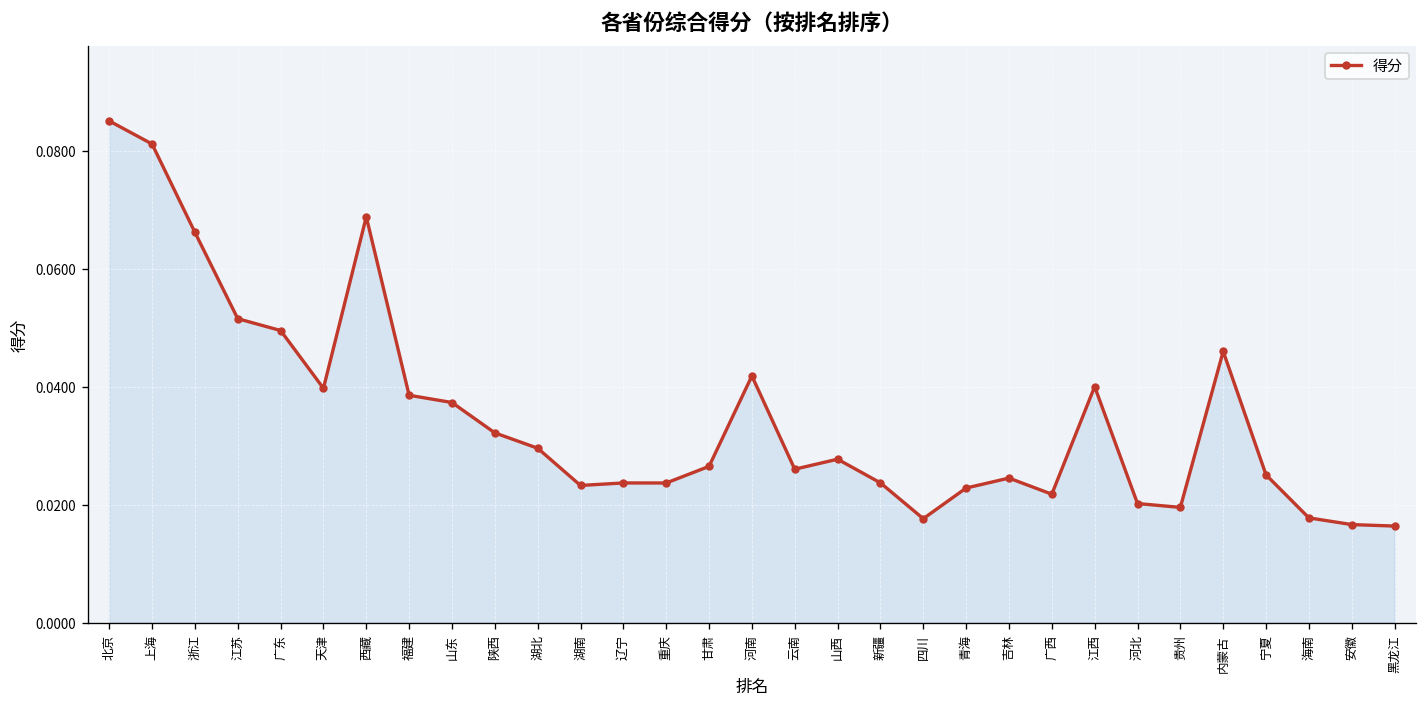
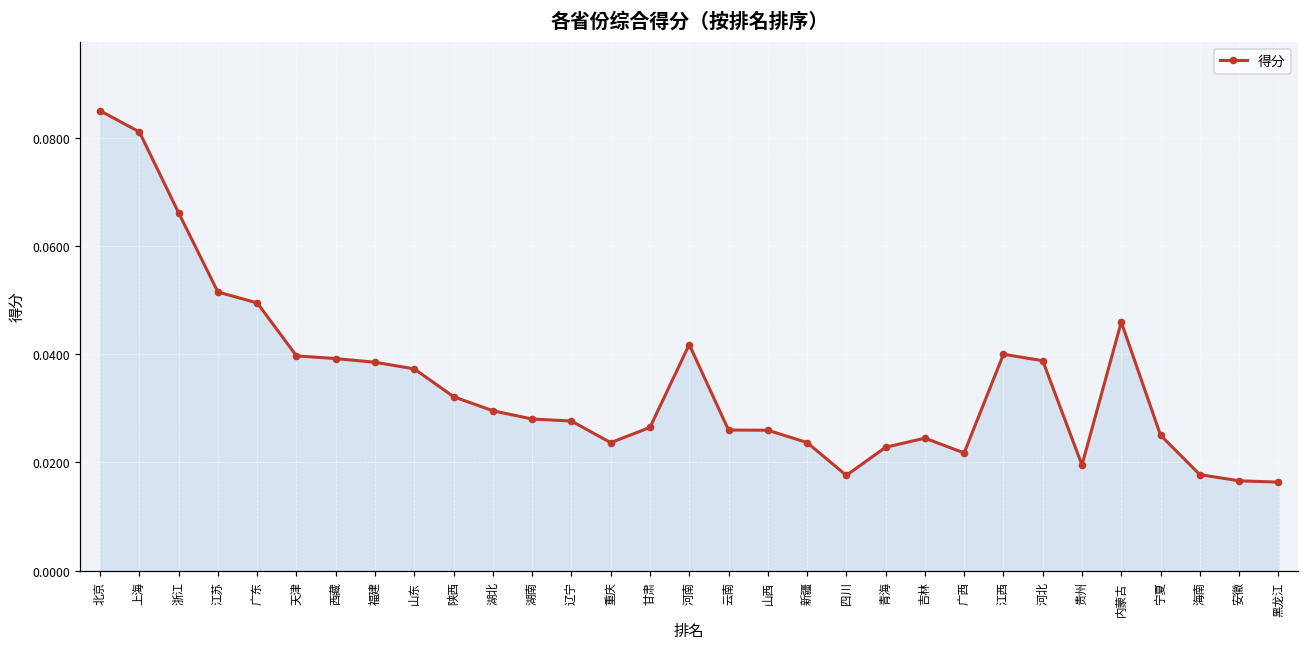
西藏: 0.069 -> 0.039
湖南: 0.023 -> 0.028
辽宁: 0.024 -> 0.028
山西: 0.028 -> 0.026
河北: 0.020 -> 0.039
